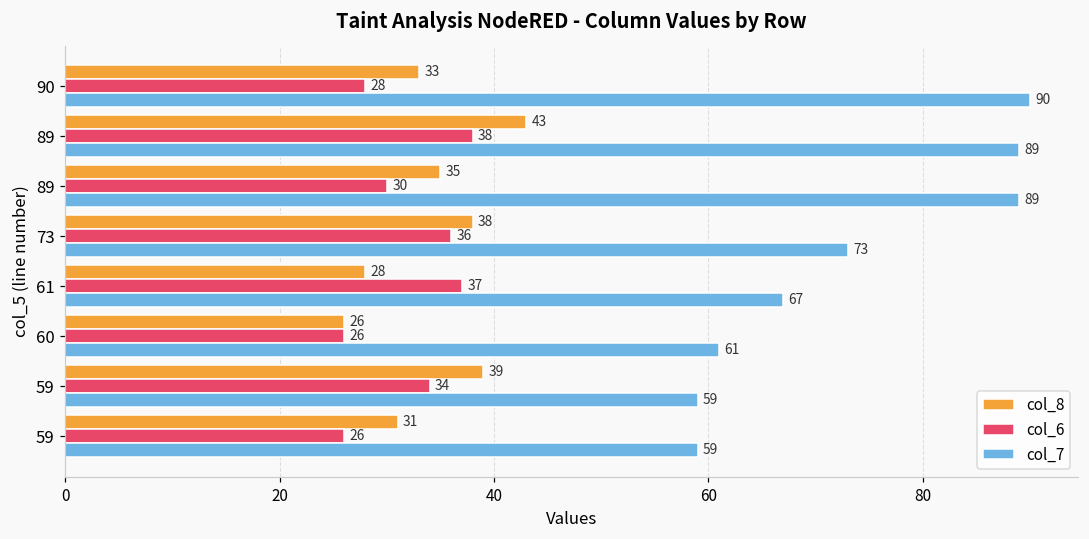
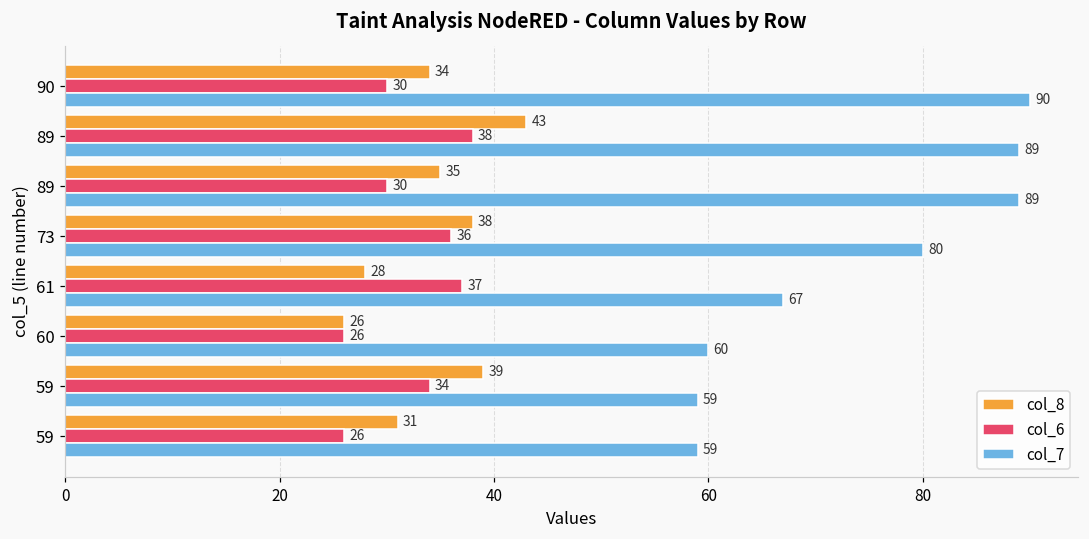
col_8, 90: 33 -> 34
col_6, 90: 28 -> 30
col_7, 73: 73 -> 80
col_7, 60: 61 -> 60
